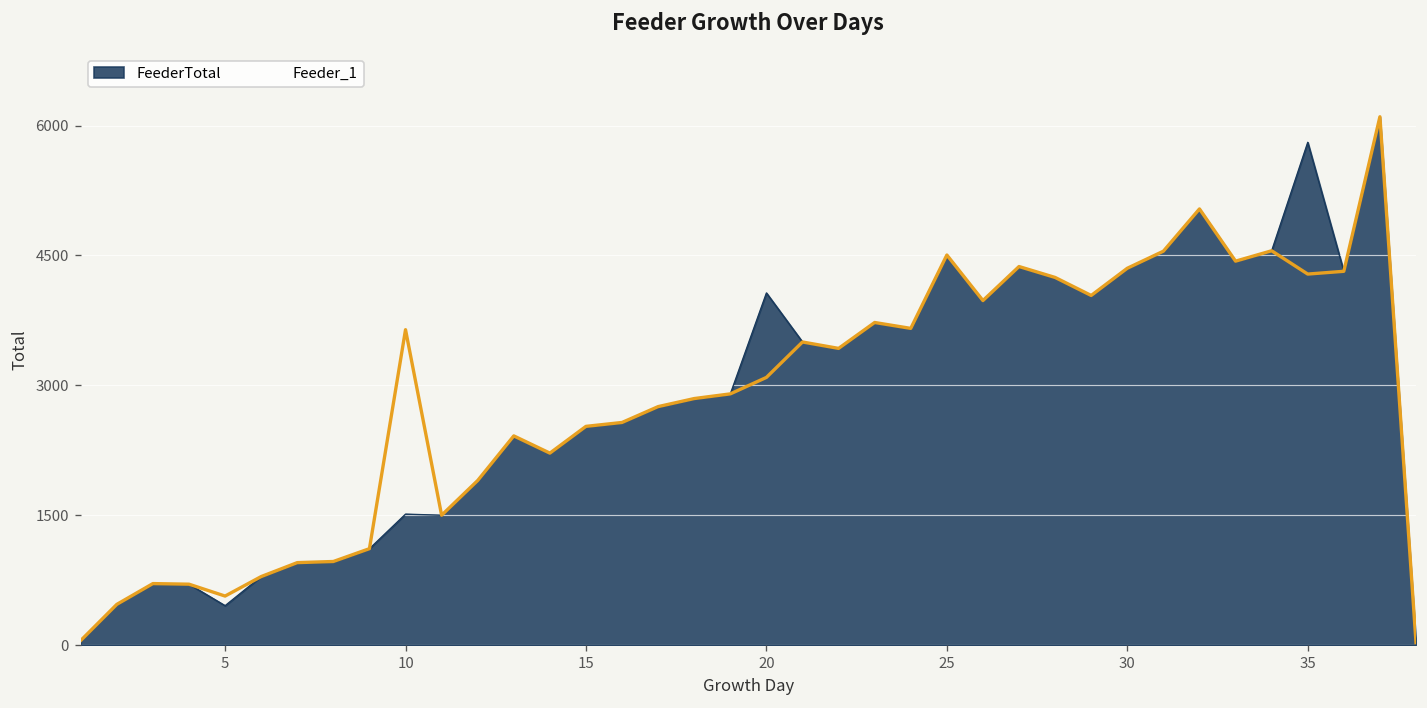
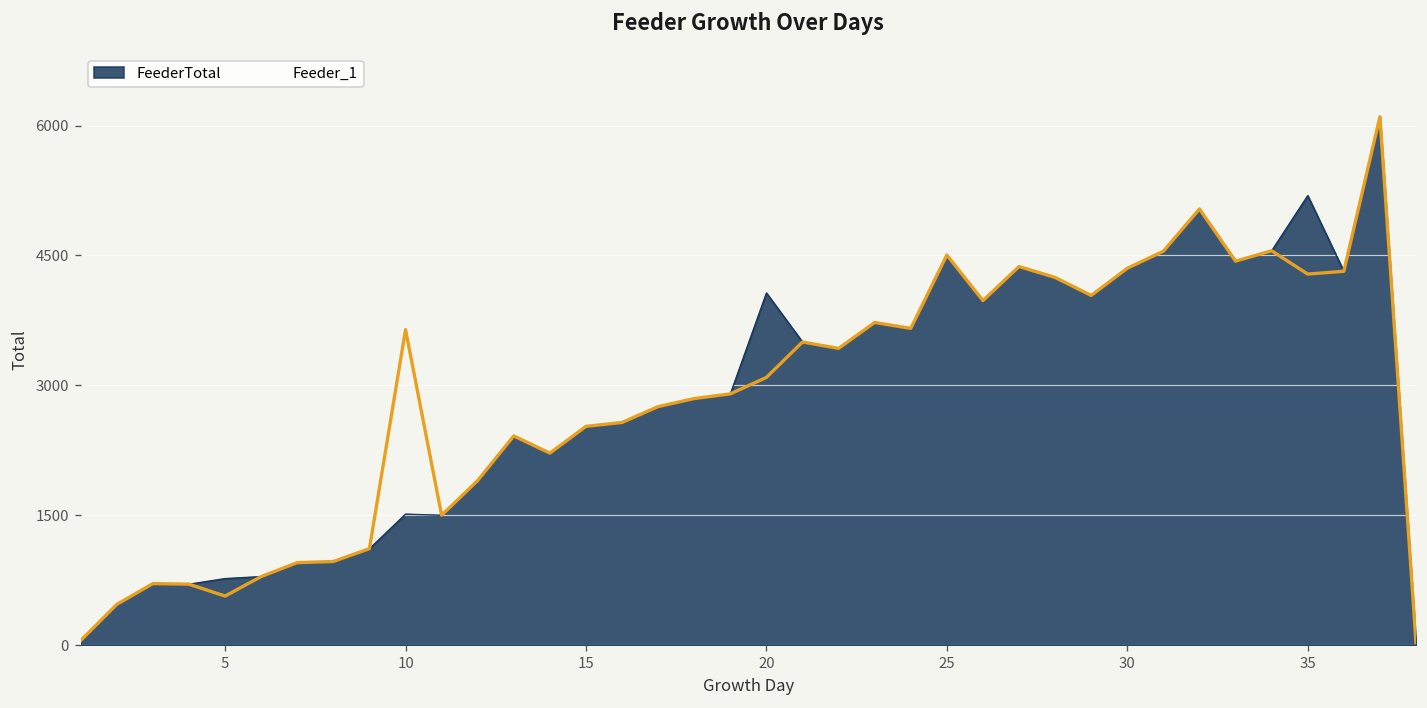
FeederTotal, 5: 500 -> 800
FeederTotal, 35: 5800 -> 5200
